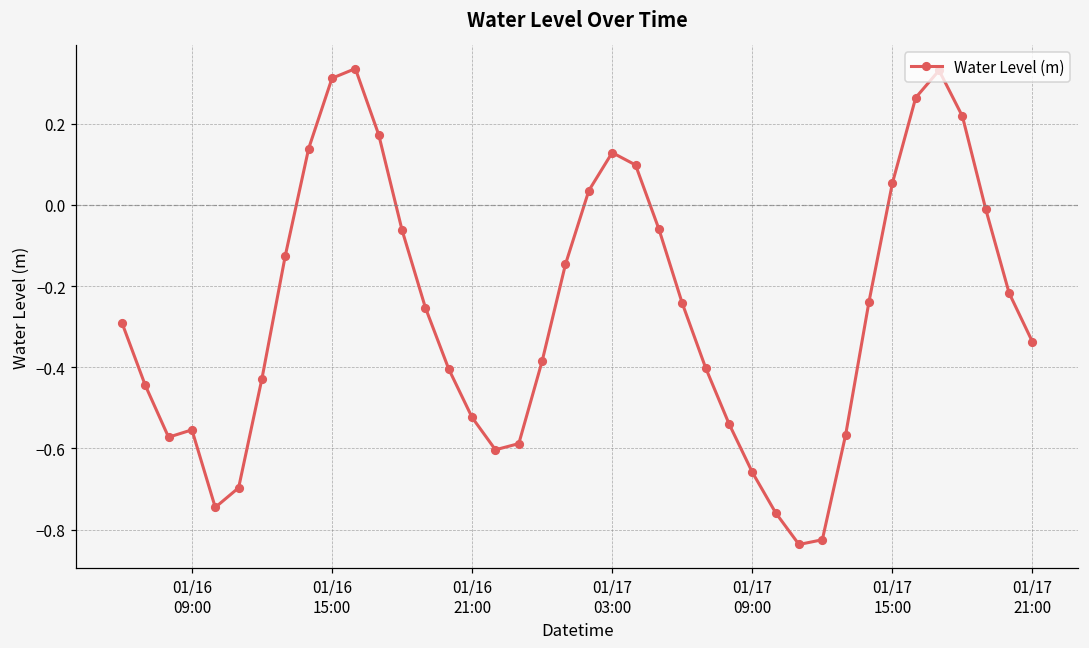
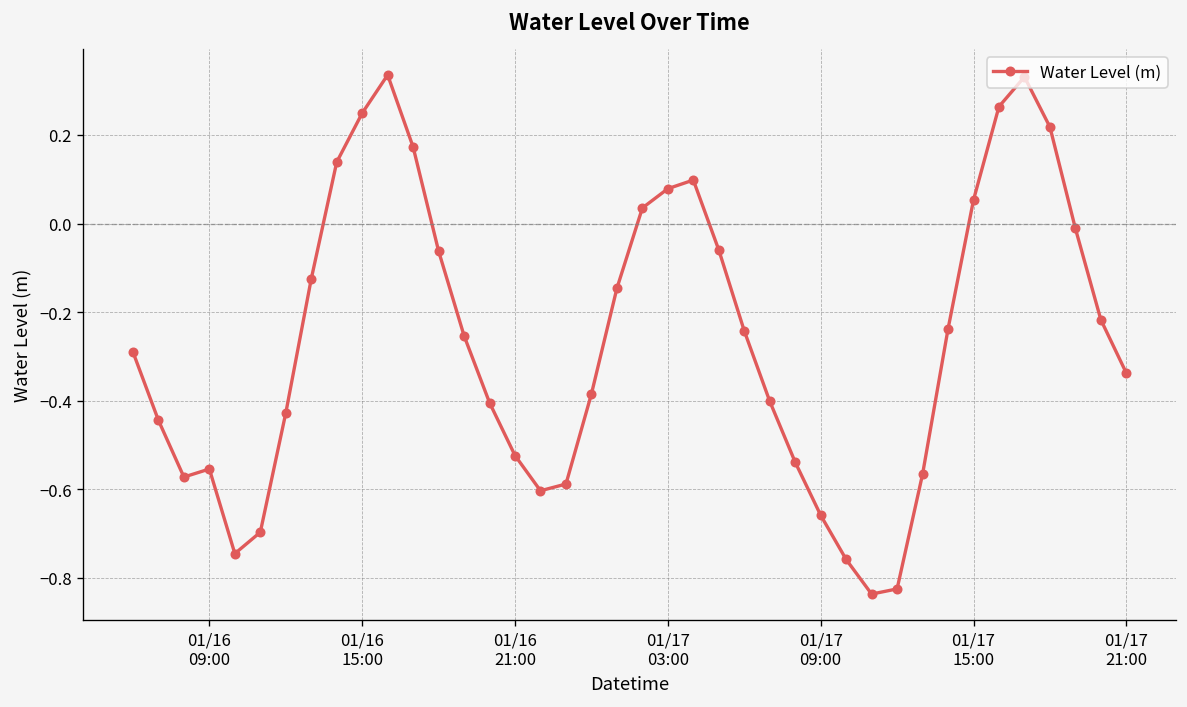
01/16 15:00: 0.31 -> 0.25
01/17 03:00: 0.13 -> 0.08
